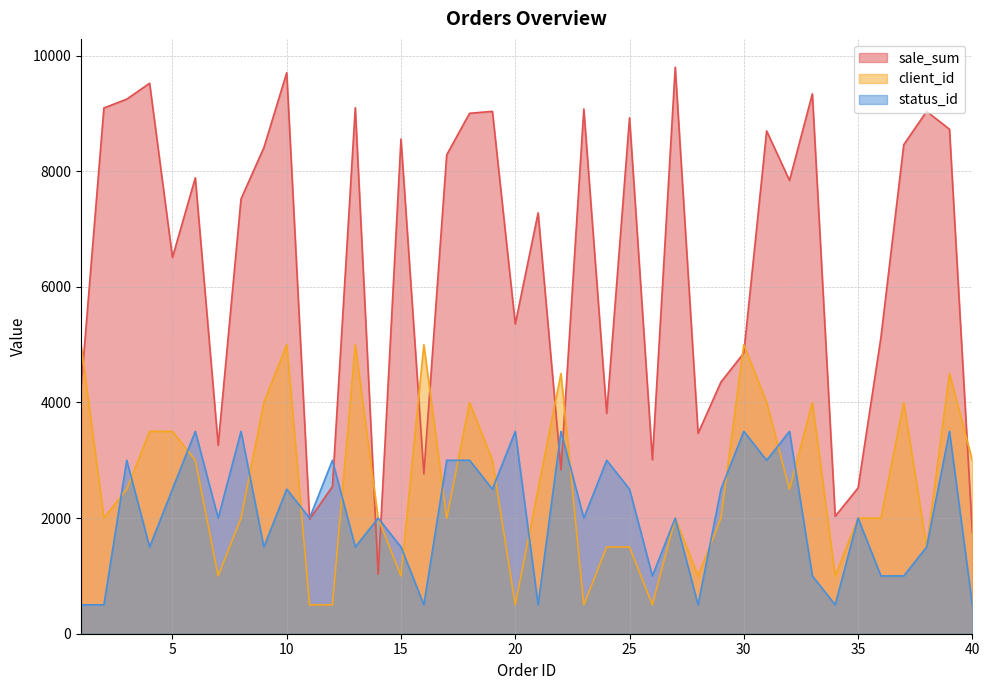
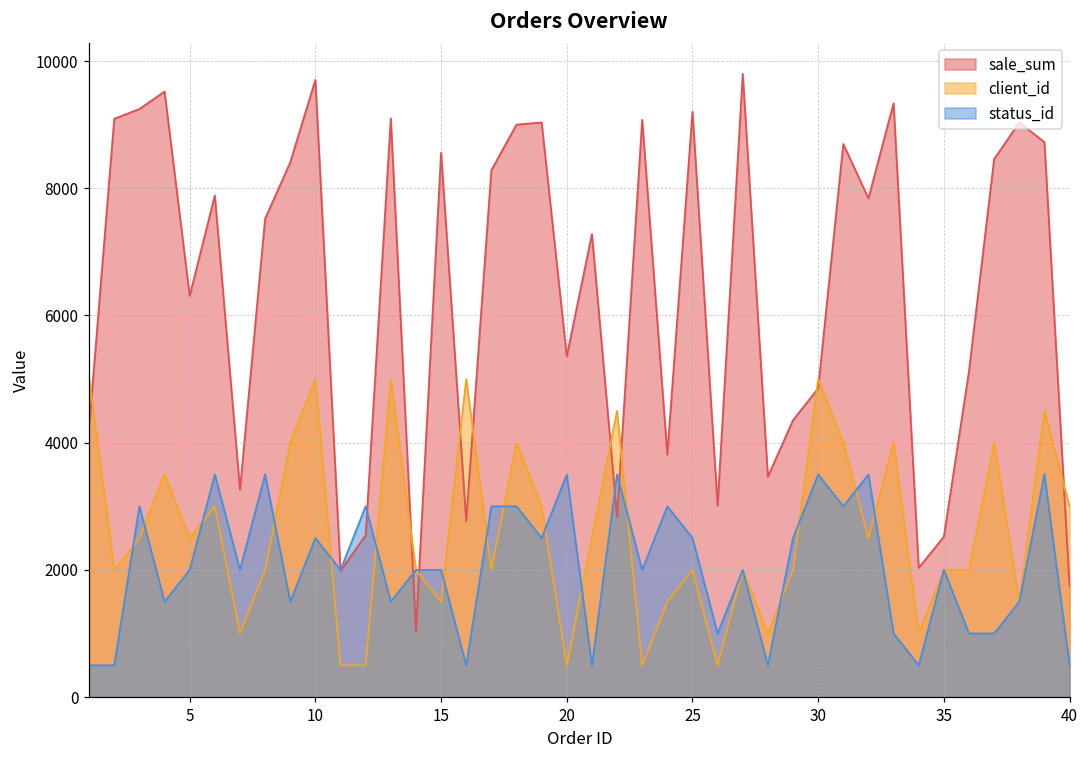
sale_sum, 5: 6500 -> 6300
client_id, 5: 3500 -> 2500
status_id, 5: 2500 -> 2000
client_id, 15: 1000 -> 1500
status_id, 15: 1500 -> 2000
sale_sum, 25: 8900 -> 9200
client_id, 25: 1500 -> 2000
